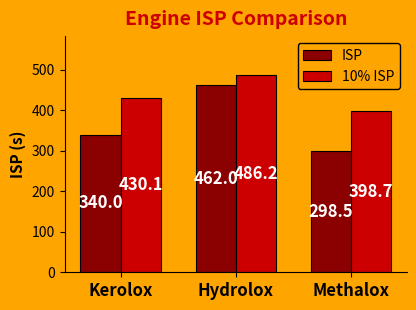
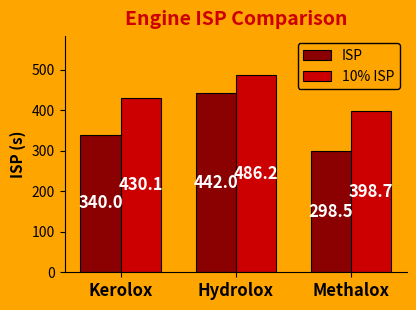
ISP, Hydrolox: 462.0 -> 442.0
